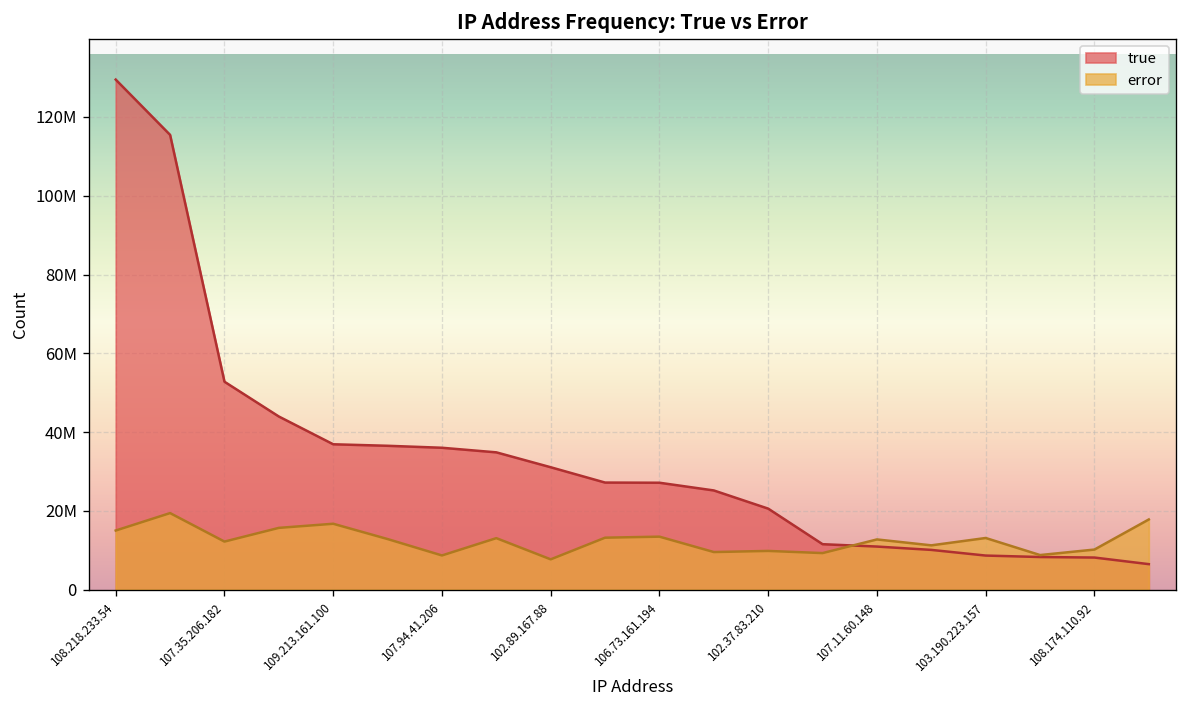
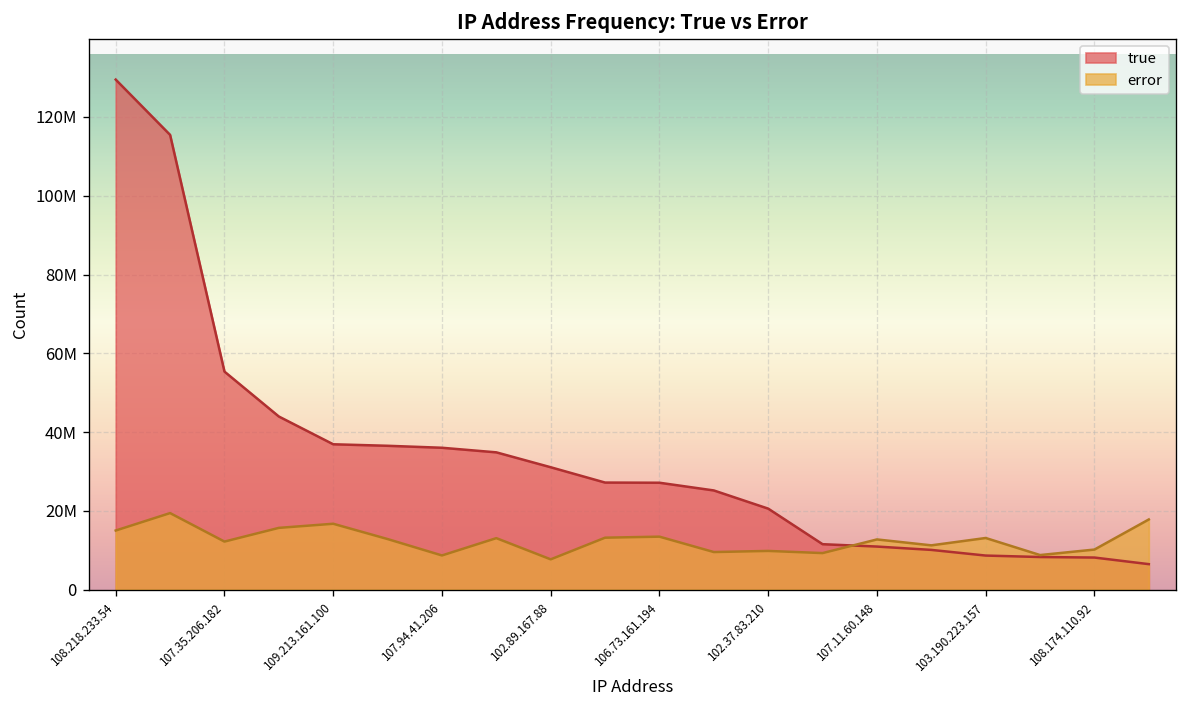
true, 107.35.206.182: 53000000 -> 55000000
